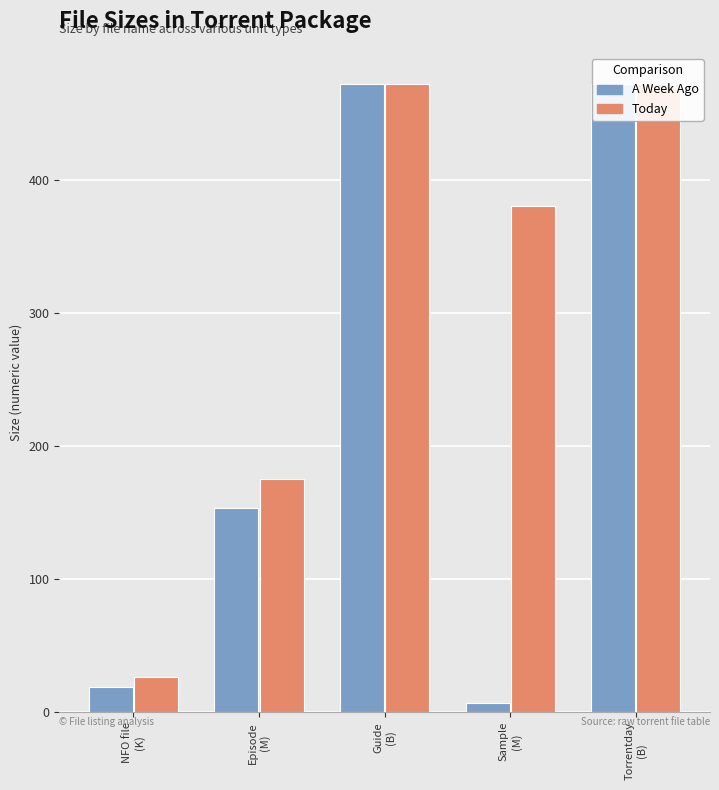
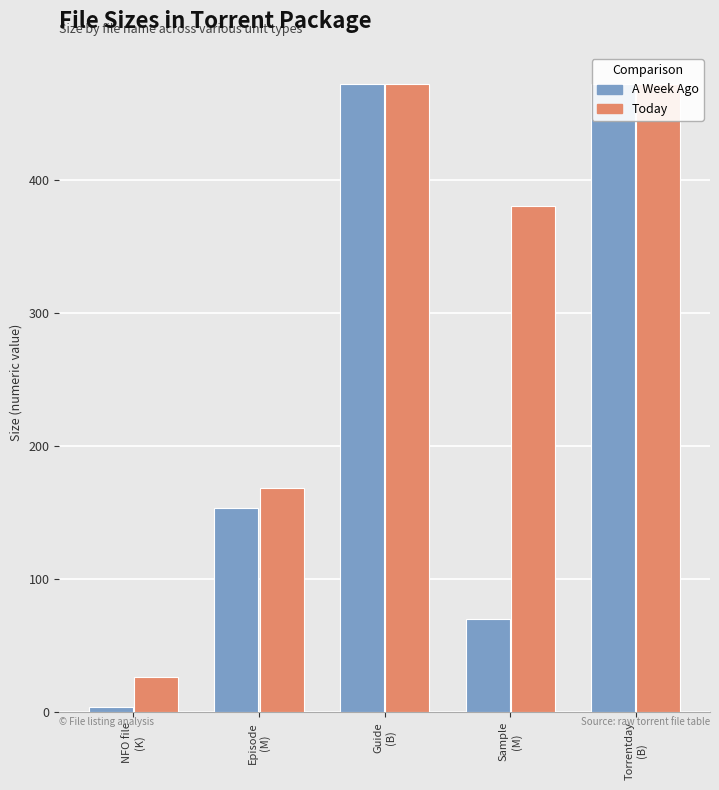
A Week Ago, NFO file (K): 19 -> 4
Today, Episode (M): 175 -> 168
A Week Ago, Sample (M): 7 -> 70
